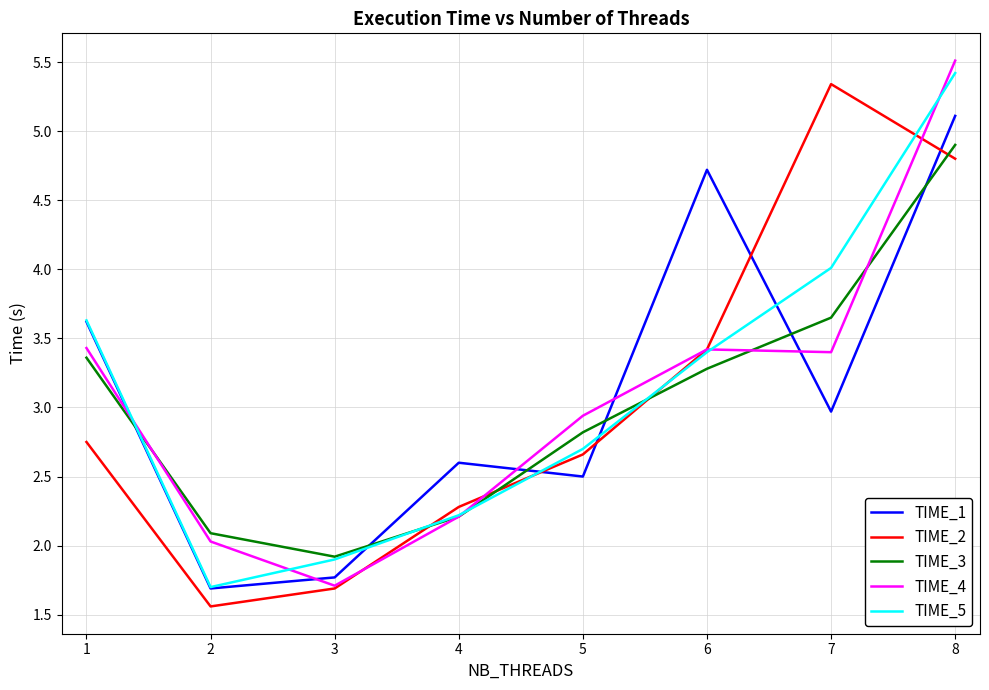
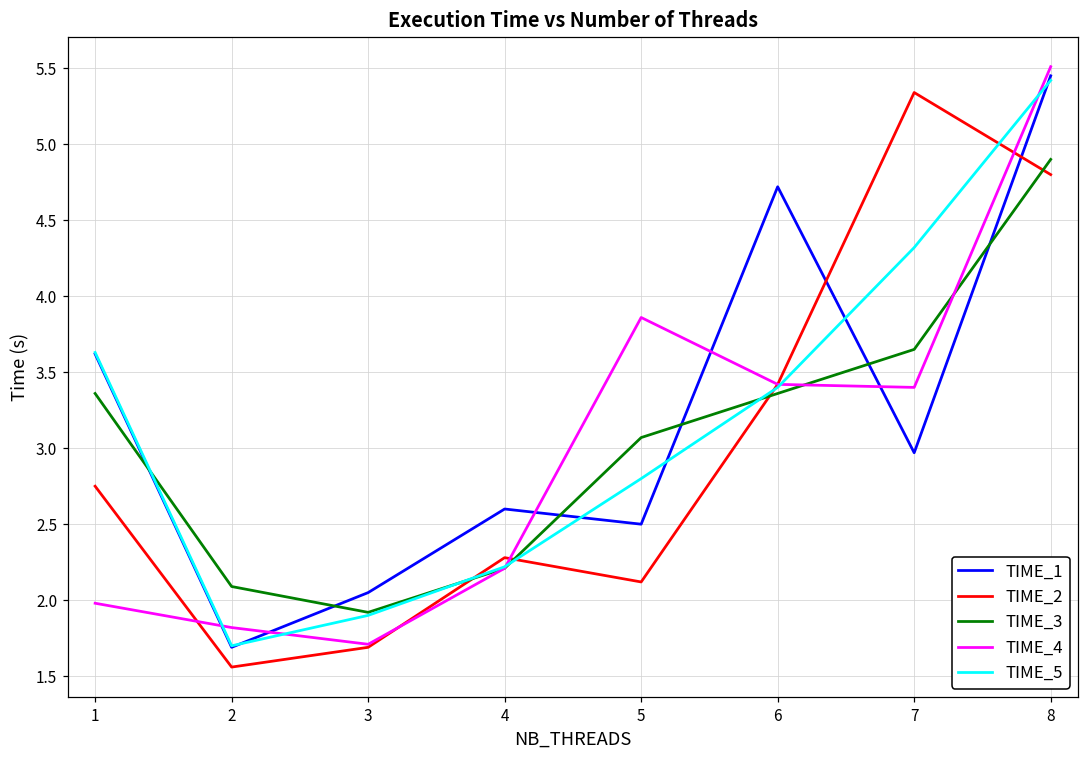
TIME_4, 1: 3.43 -> 1.98
TIME_4, 2: 2.03 -> 1.82
TIME_1, 3: 1.77 -> 2.05
TIME_2, 5: 2.66 -> 2.12
TIME_3, 5: 2.82 -> 3.07
TIME_4, 5: 2.94 -> 3.86
TIME_5, 5: 2.7 -> 2.8
TIME_3, 6: 3.28 -> 3.36
TIME_5, 7: 4.01 -> 4.32
TIME_1, 8: 5.11 -> 5.45
